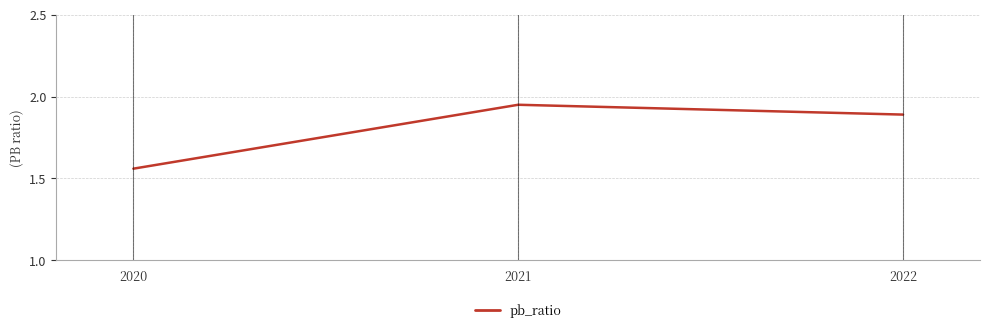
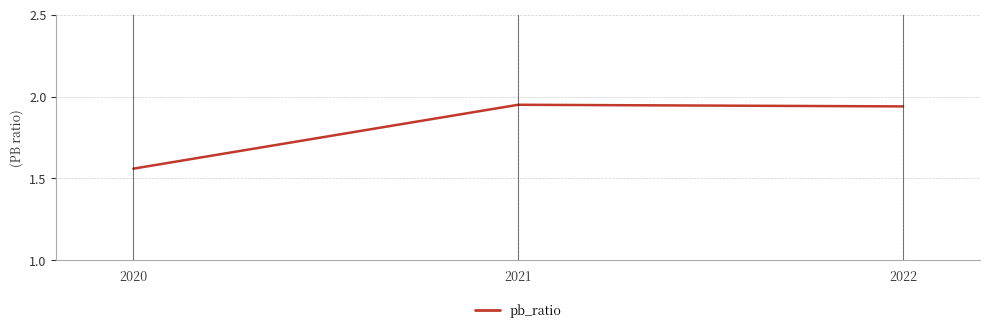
2022: 1.89 -> 1.94
